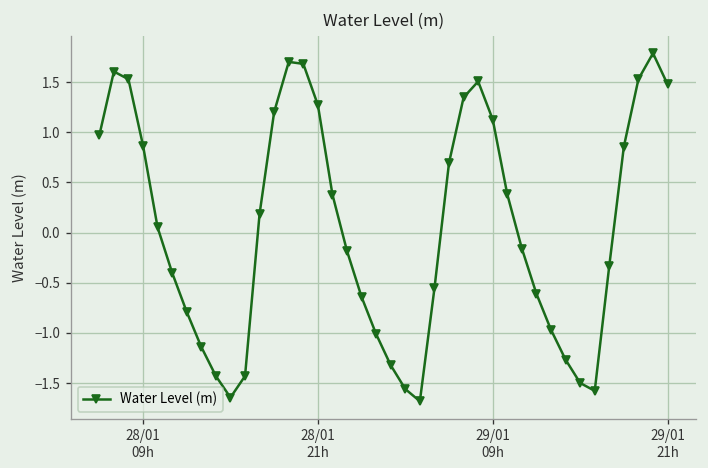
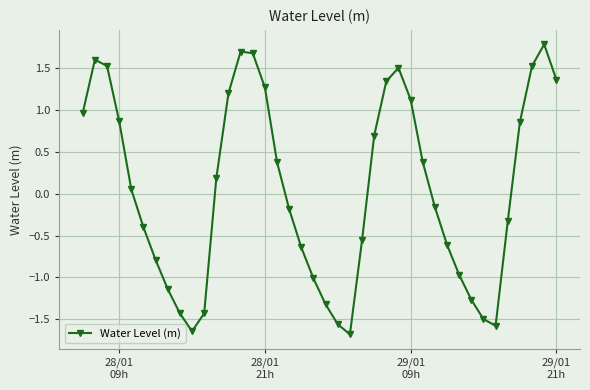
29/01 21h: 1.5 -> 1.4
